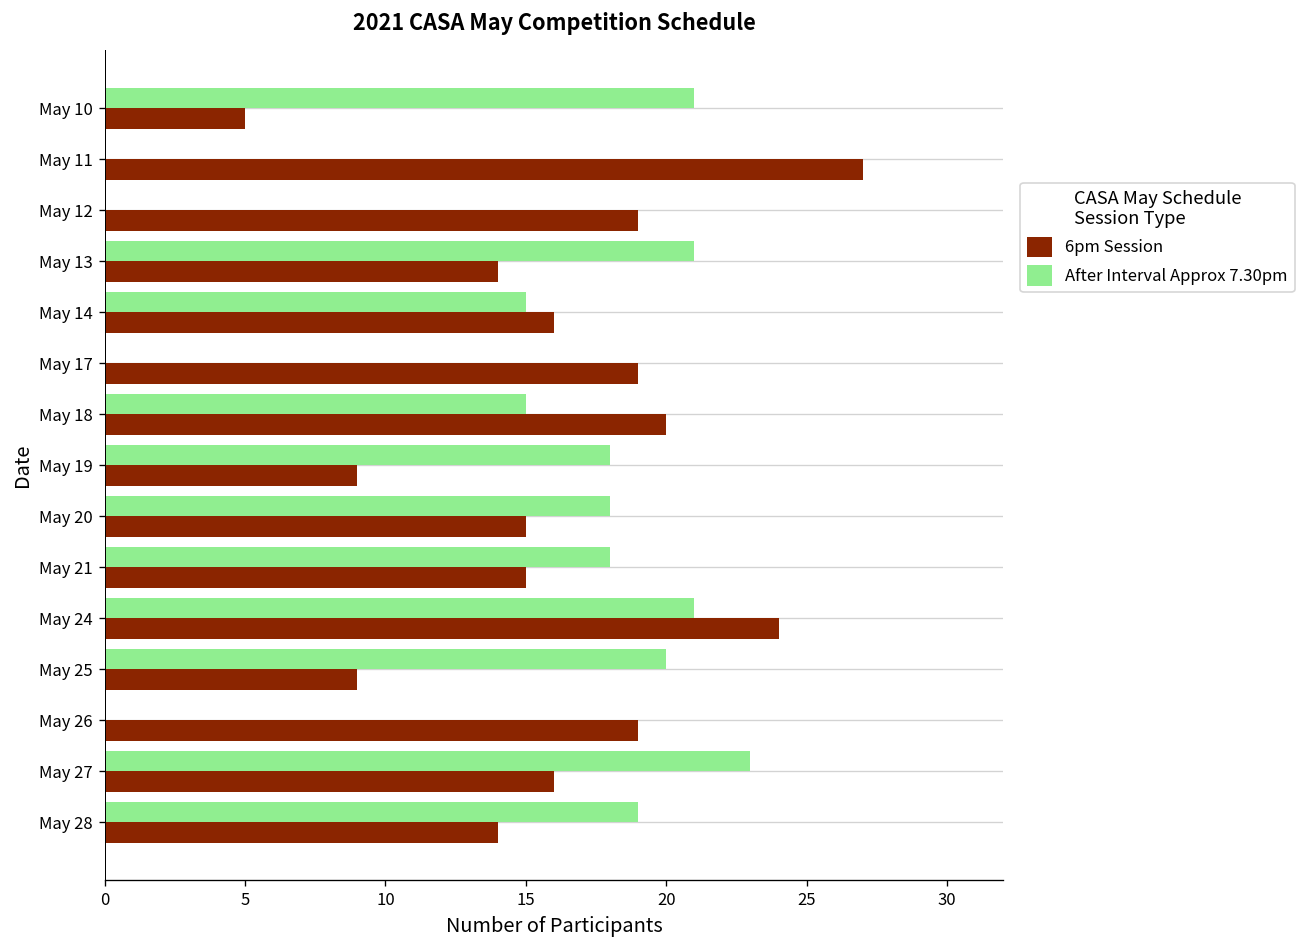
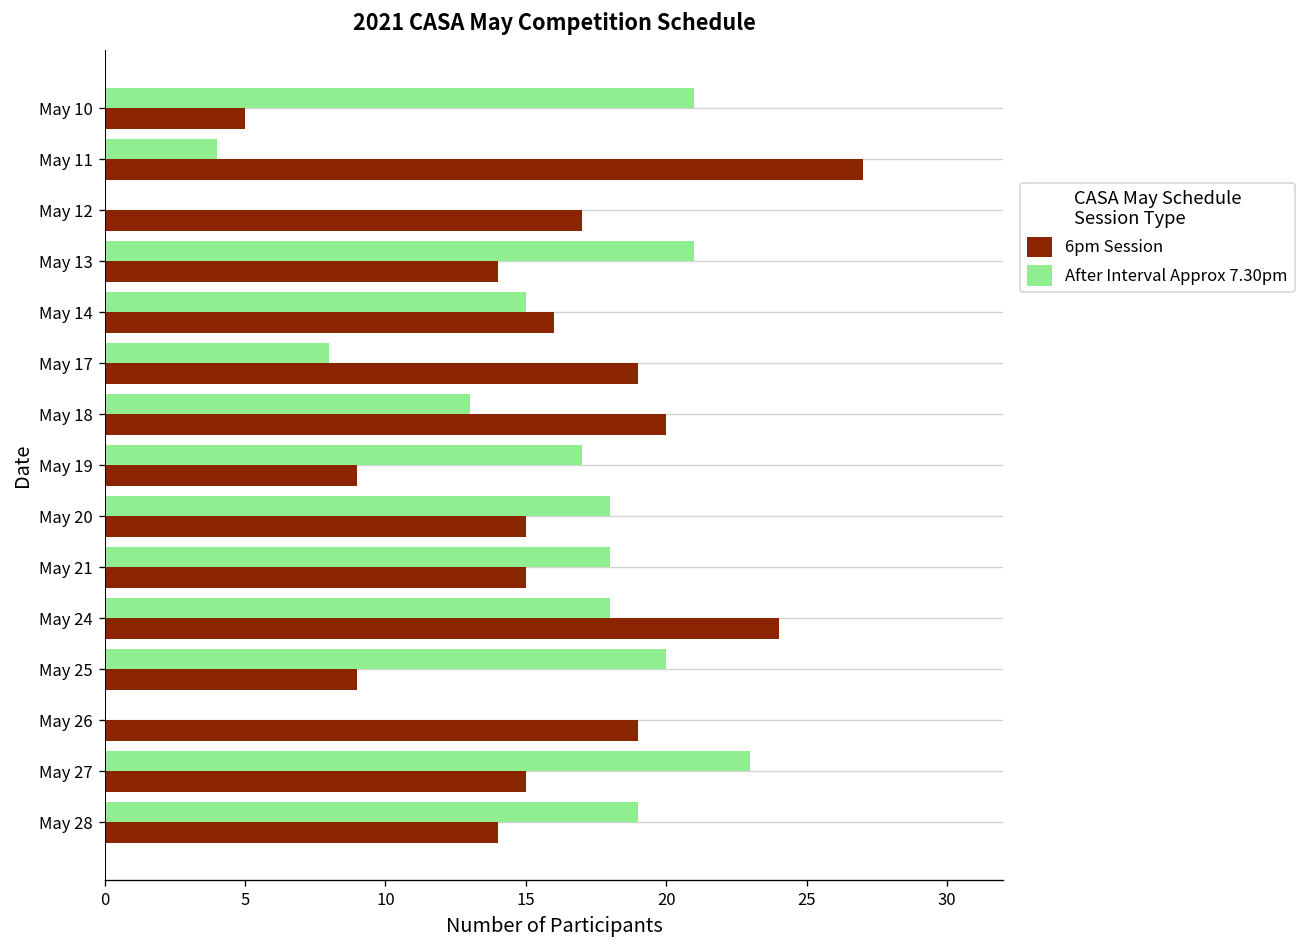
After Interval Approx 7.30pm, May 11: 0 -> 4
6pm Session, May 12: 19 -> 17
After Interval Approx 7.30pm, May 17: 0 -> 8
After Interval Approx 7.30pm, May 18: 15 -> 13
After Interval Approx 7.30pm, May 19: 18 -> 17
After Interval Approx 7.30pm, May 24: 21 -> 18
6pm Session, May 27: 16 -> 15
